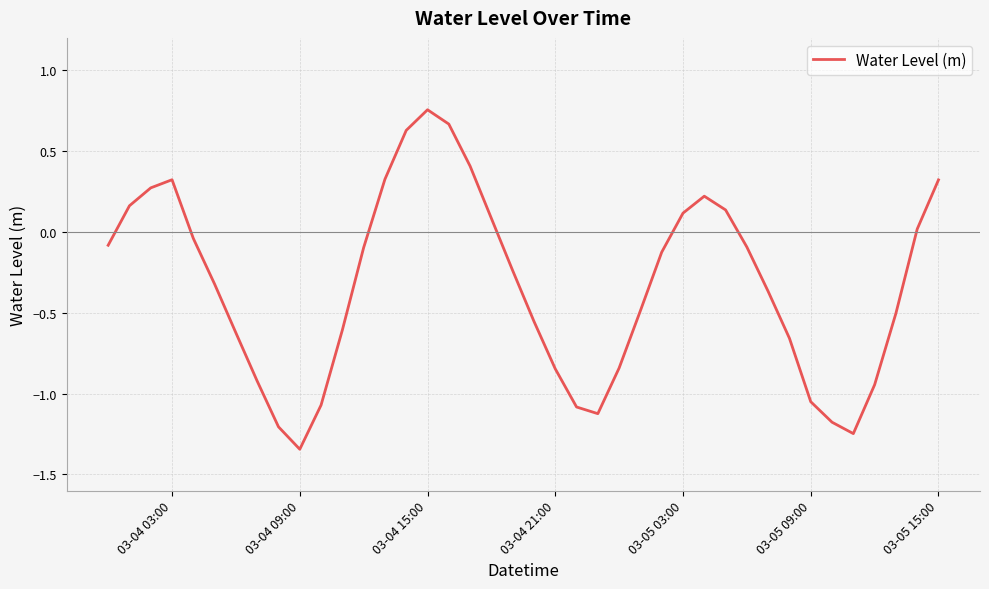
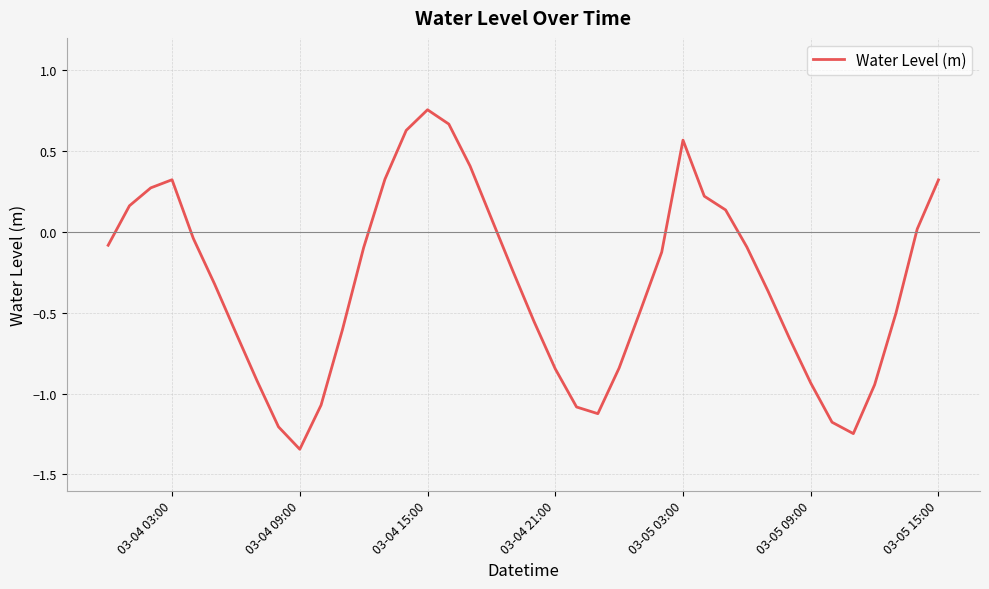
03-05 03:00: 0.12 -> 0.57
03-05 09:00: -1.05 -> -0.94
